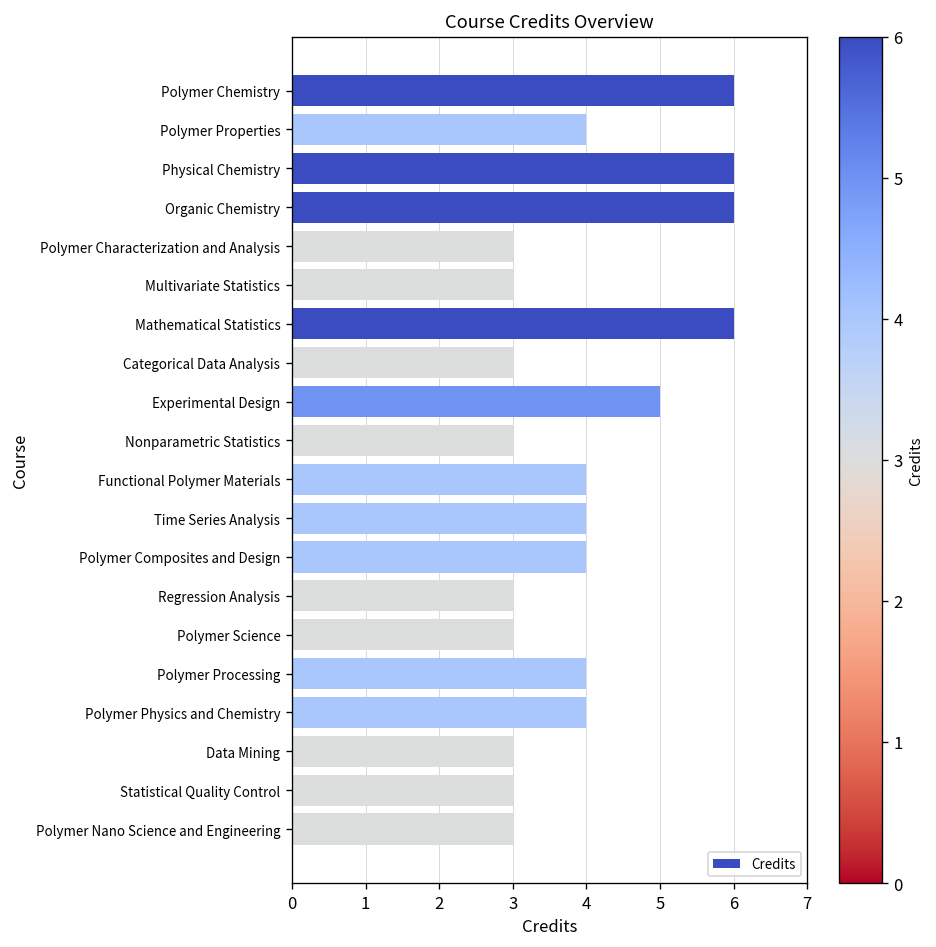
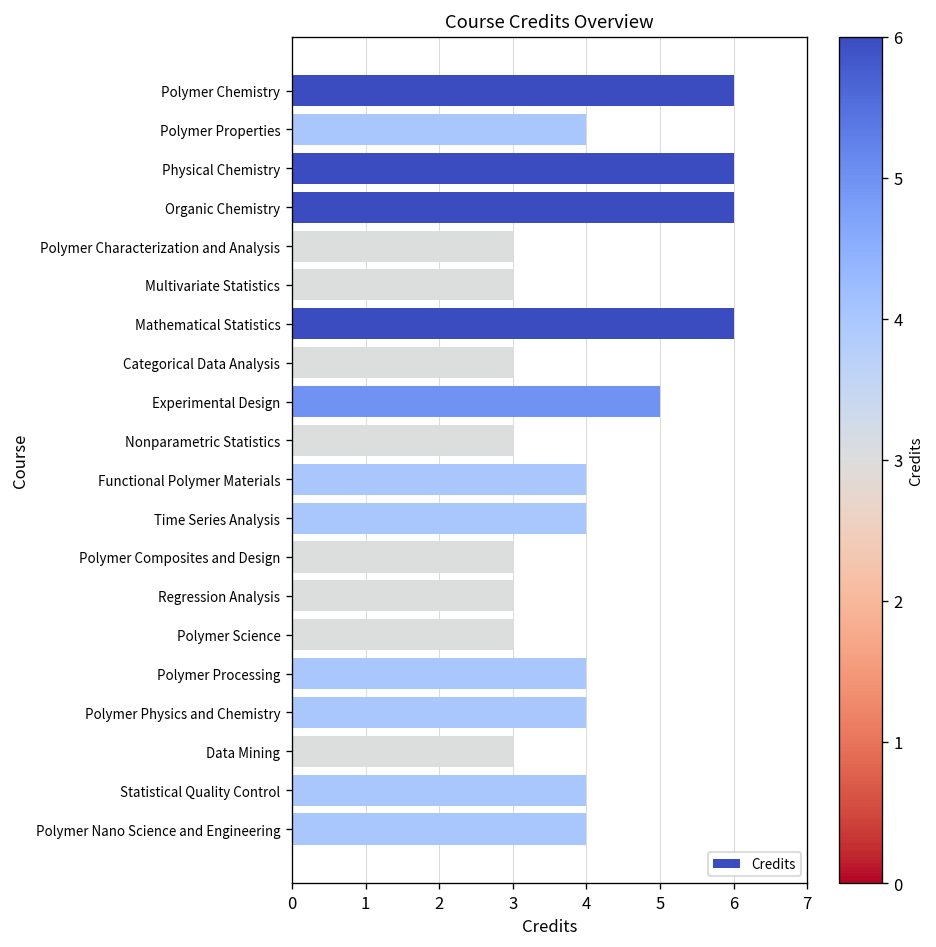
Polymer Composites and Design: 4 -> 3
Statistical Quality Control: 3 -> 4
Polymer Nano Science and Engineering: 3 -> 4
